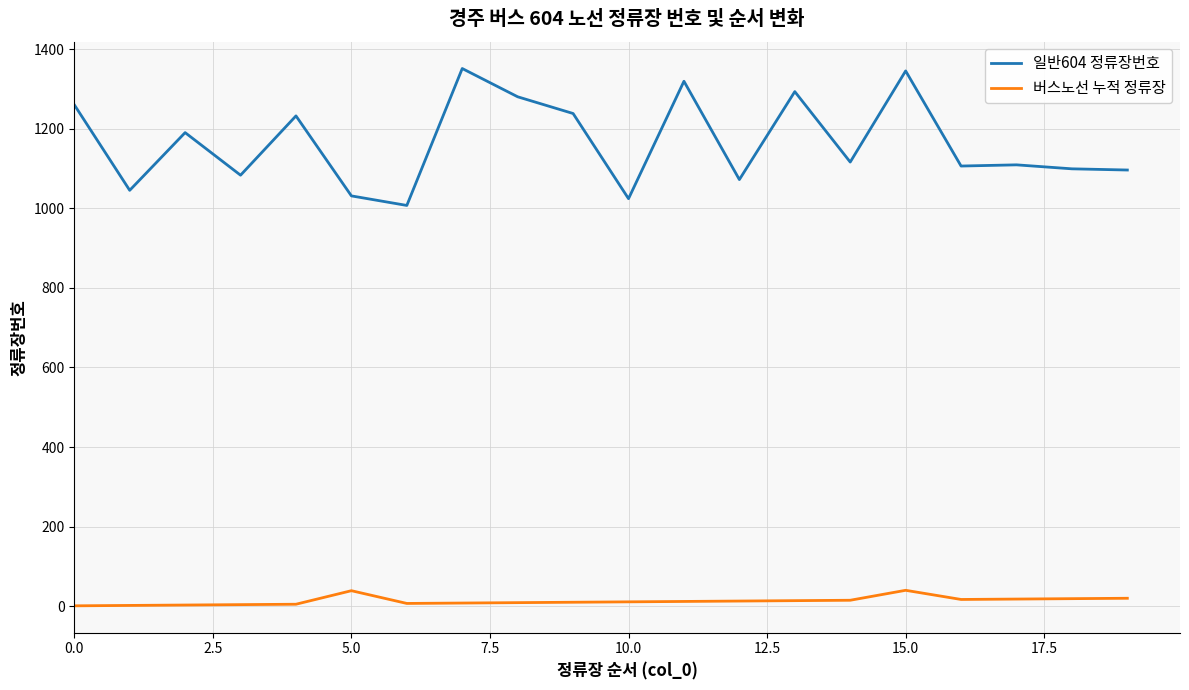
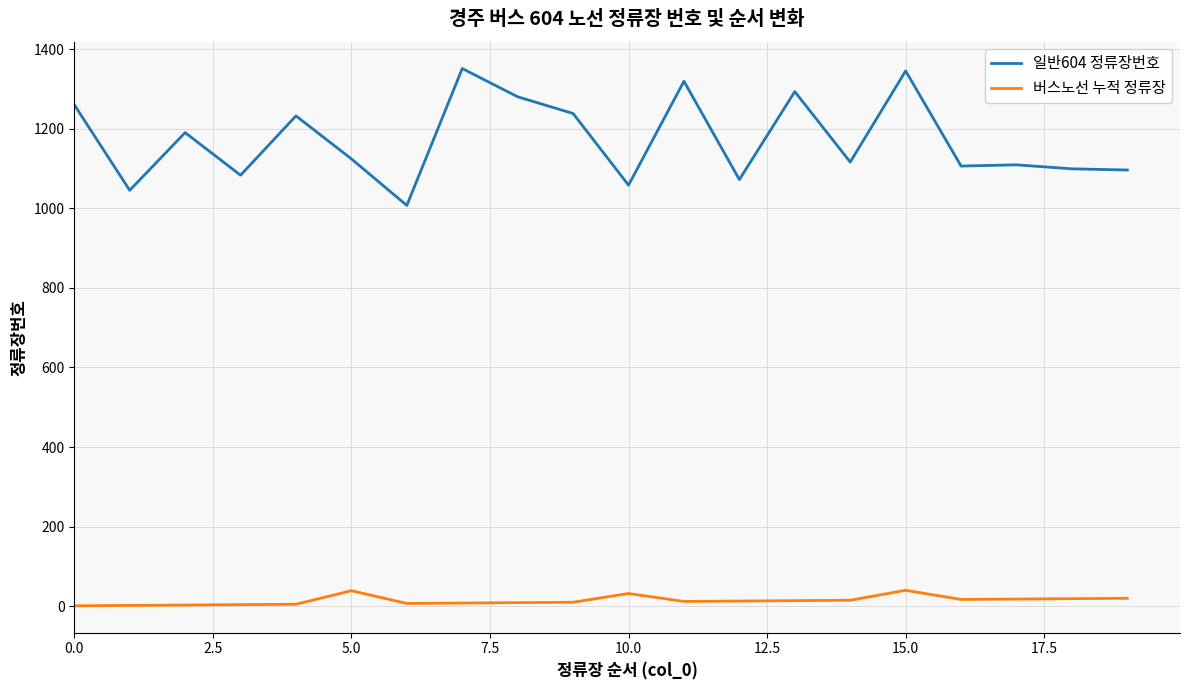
일반604 정류장번호, 5.0: 1030 -> 1120
일반604 정류장번호, 10.0: 1020 -> 1060
버스노선 누적 정류장, 10.0: 10 -> 30
